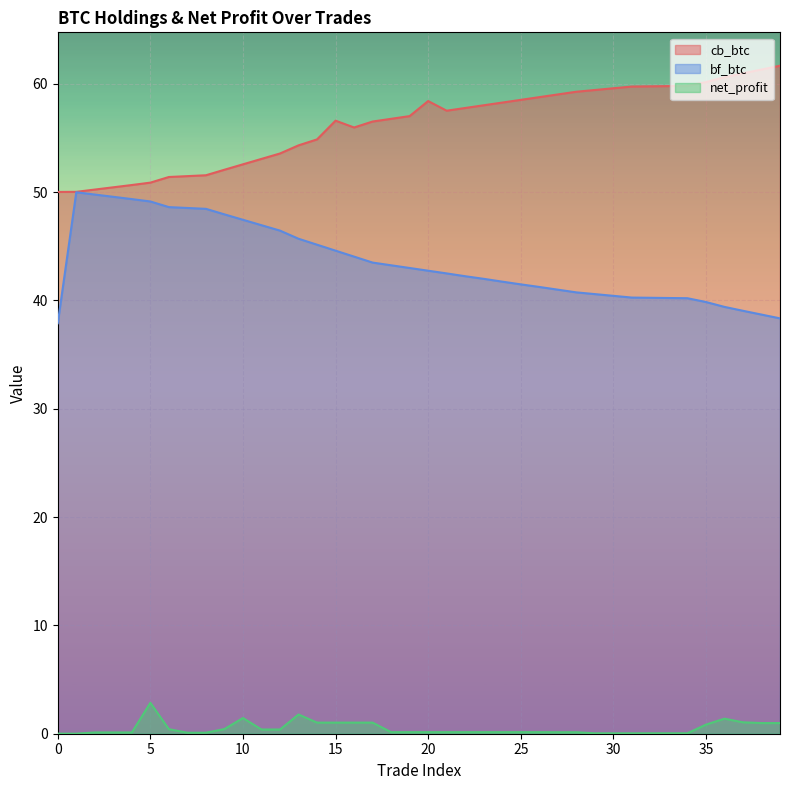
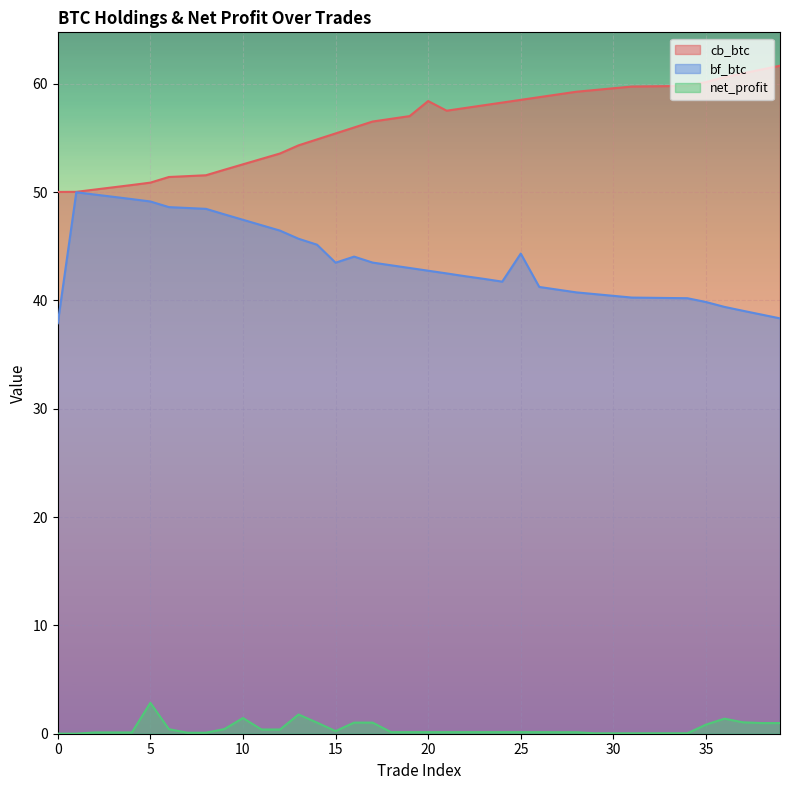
cb_btc, 15: 56.6 -> 55.4
bf_btc, 15: 44.6 -> 43.5
net_profit, 15: 1.0 -> 0.2
bf_btc, 25: 41.5 -> 44.3
